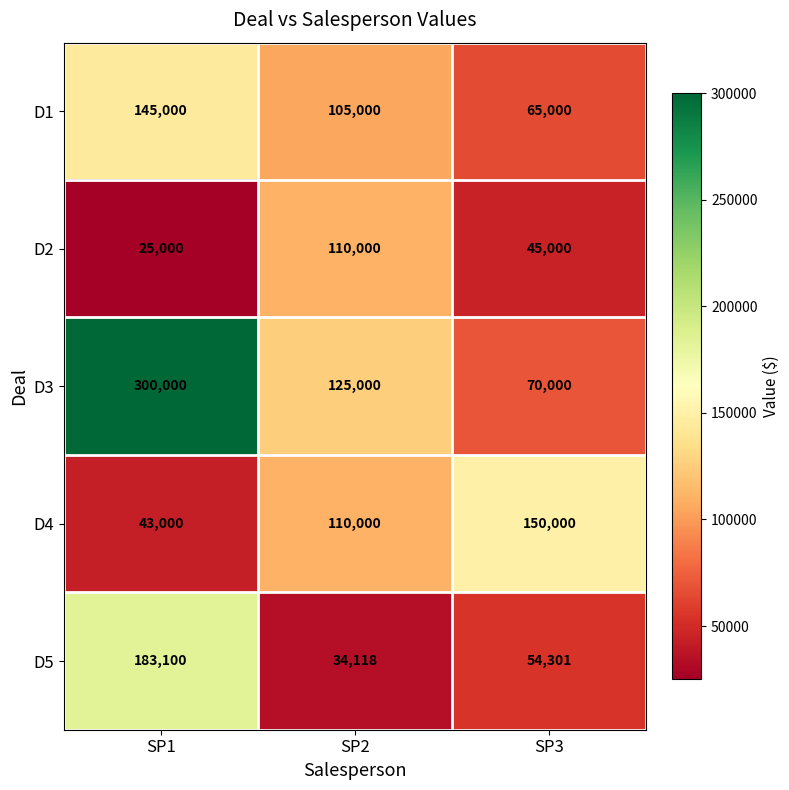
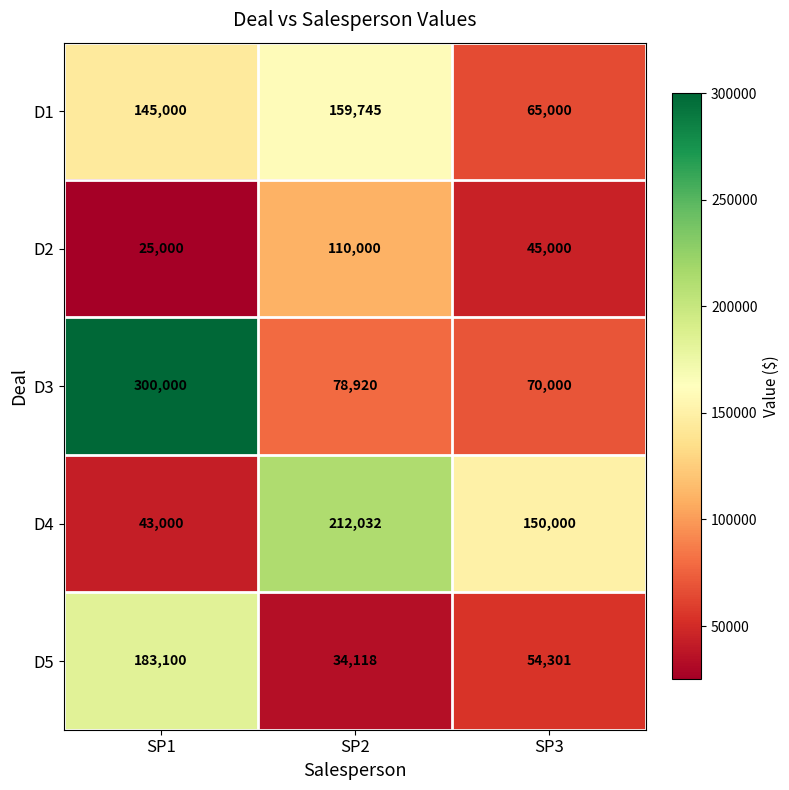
D1, SP2: 105,000 -> 159,745
D3, SP2: 125,000 -> 78,920
D4, SP2: 110,000 -> 212,032
